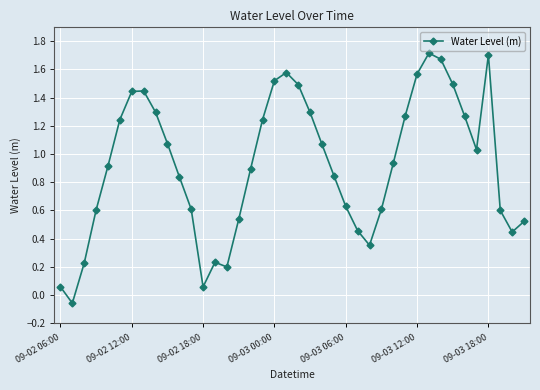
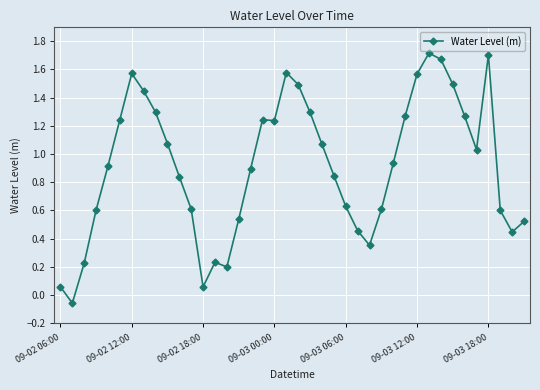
09-02 12:00: 1.44 -> 1.57
09-03 00:00: 1.52 -> 1.24
